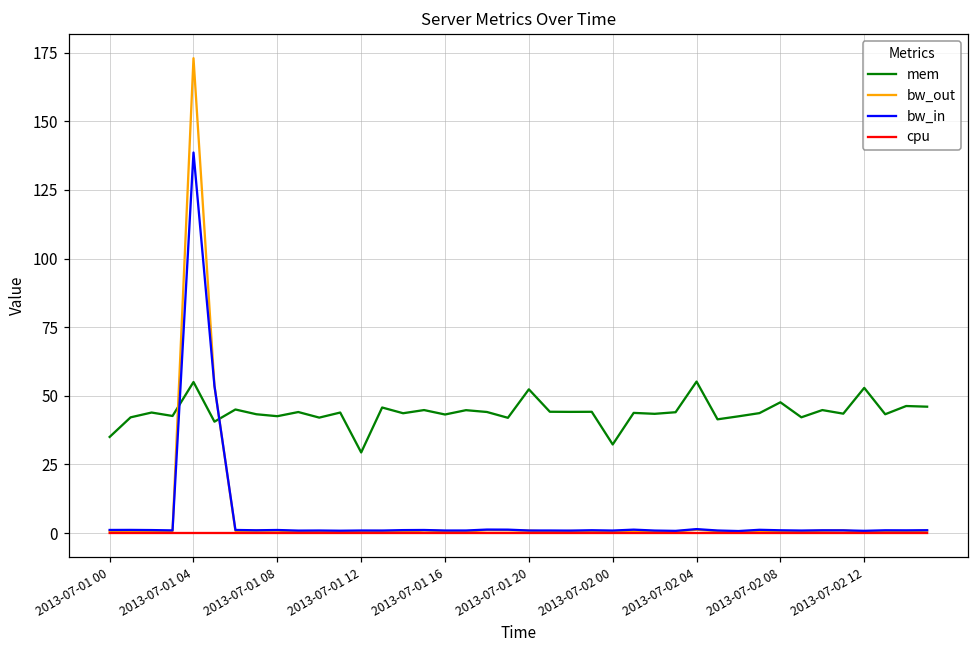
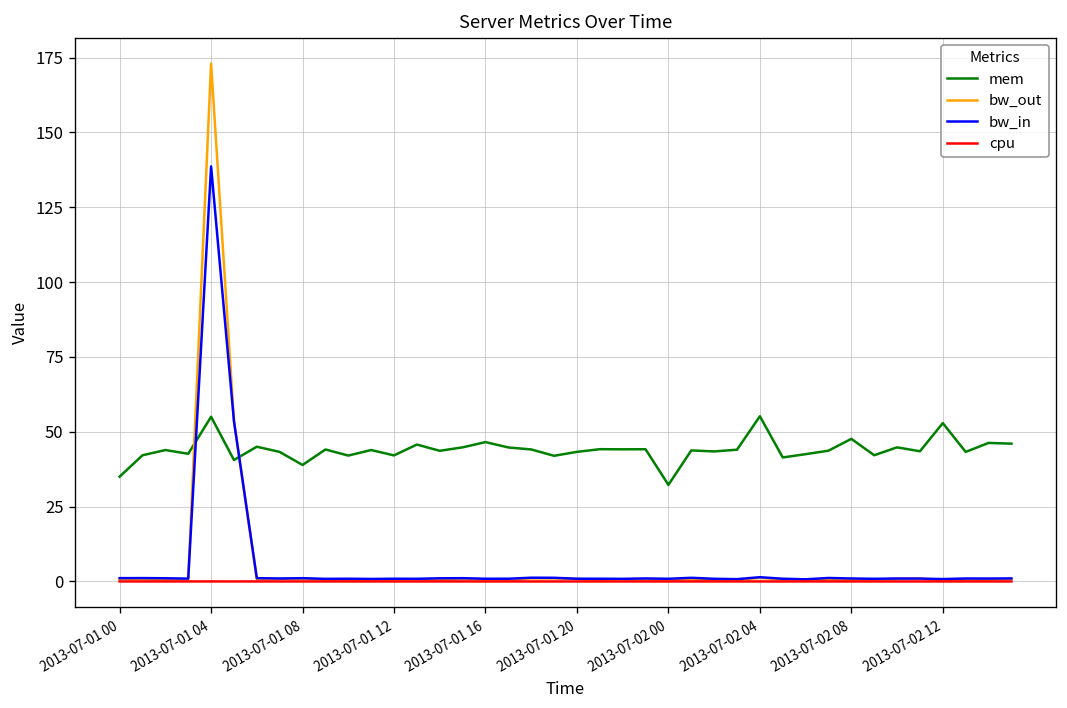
mem, 2013-07-01 08: 43 -> 39
mem, 2013-07-01 12: 29 -> 42
mem, 2013-07-01 16: 43 -> 47
mem, 2013-07-01 20: 52 -> 43
